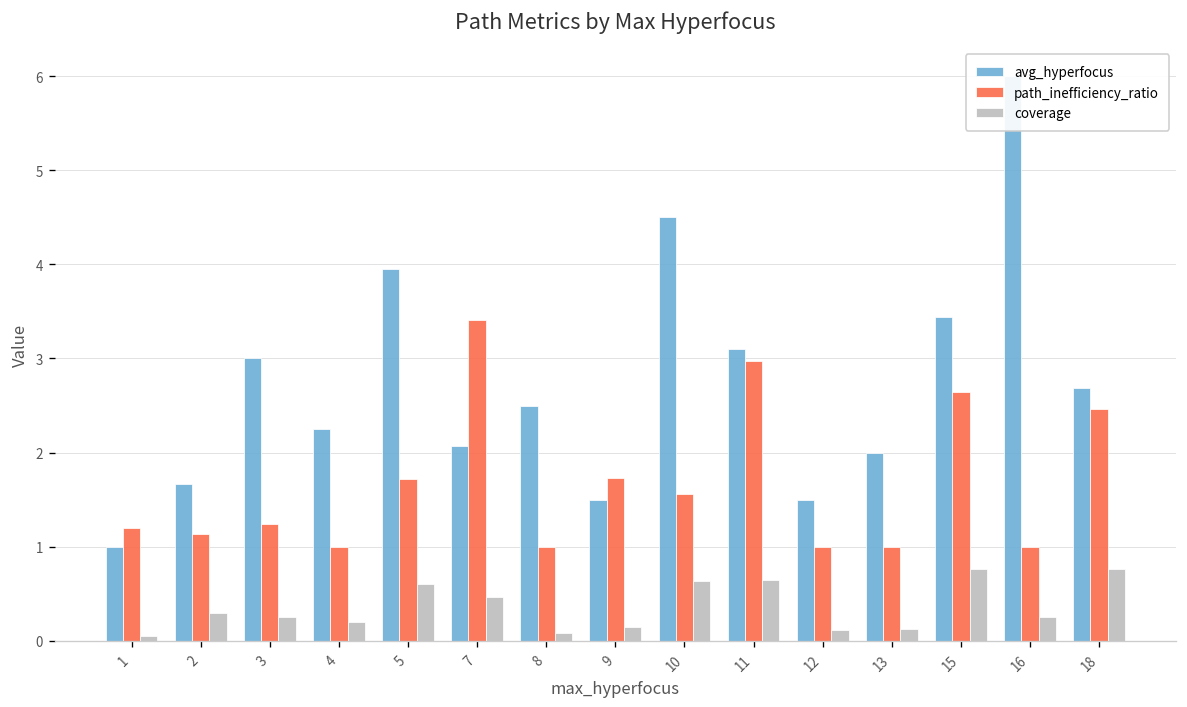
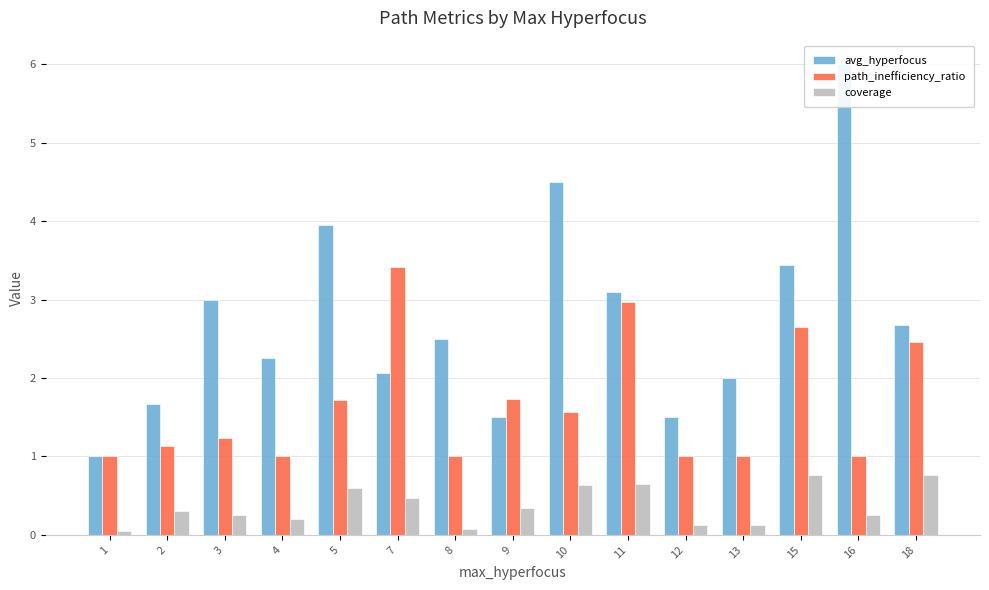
path_inefficiency_ratio, 1: 1.2 -> 1.0
coverage, 9: 0.2 -> 0.3
